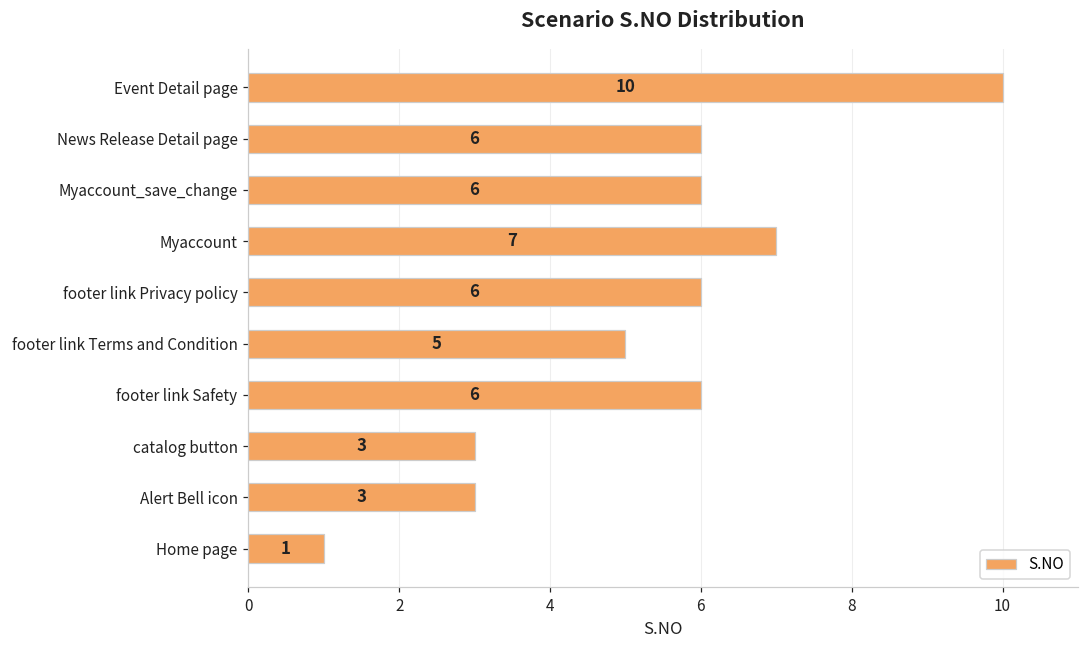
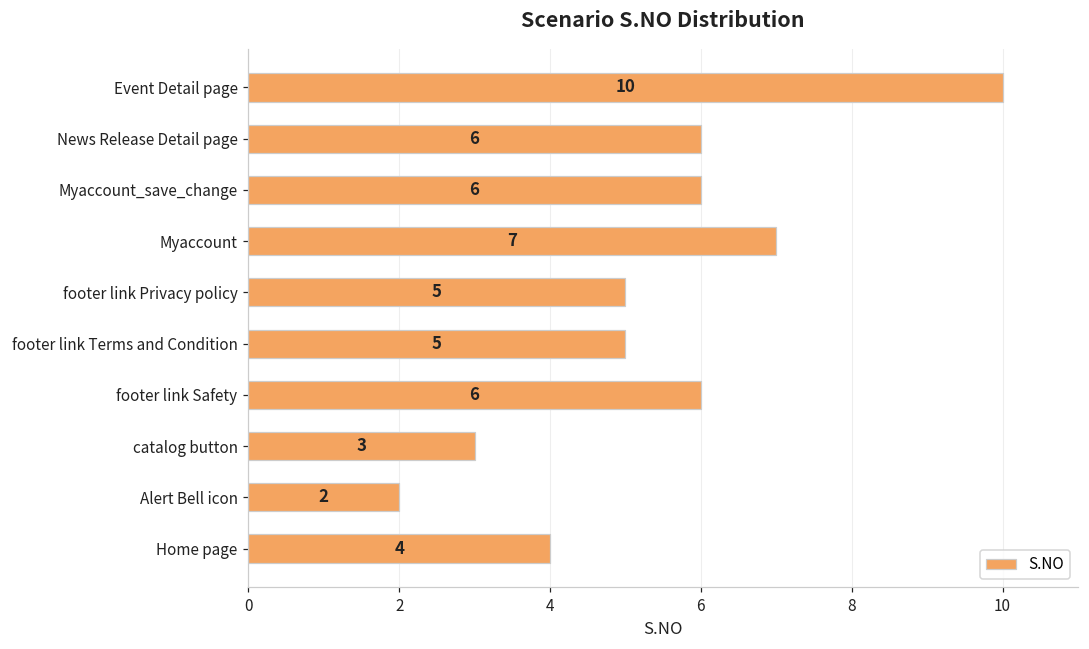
footer link Privacy policy: 6 -> 5
Alert Bell icon: 3 -> 2
Home page: 1 -> 4
